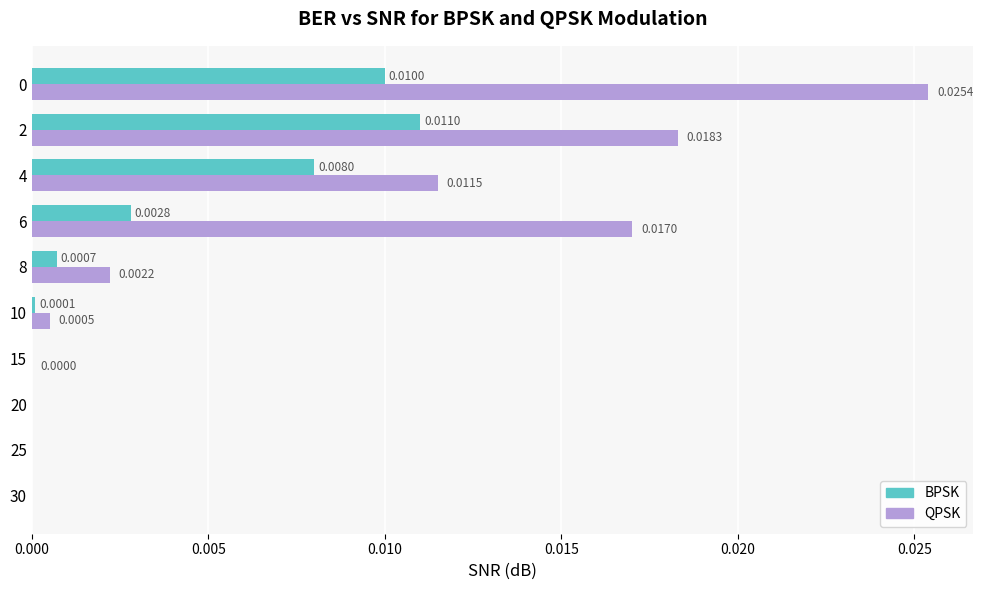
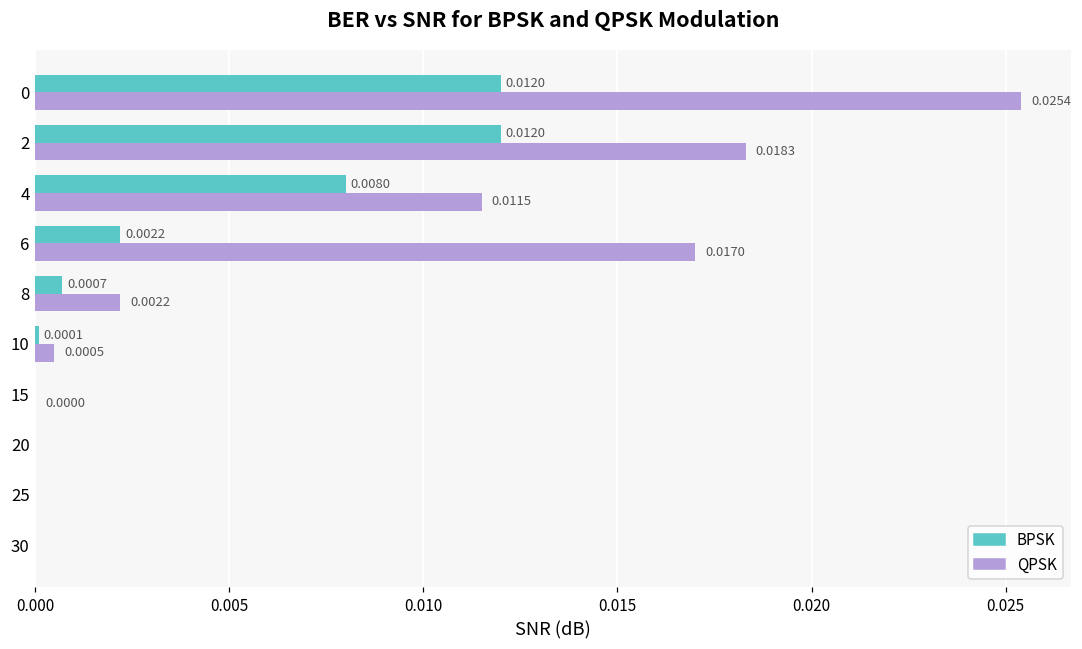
BPSK, 0: 0.0100 -> 0.0120
BPSK, 2: 0.0110 -> 0.0120
BPSK, 6: 0.0028 -> 0.0022
